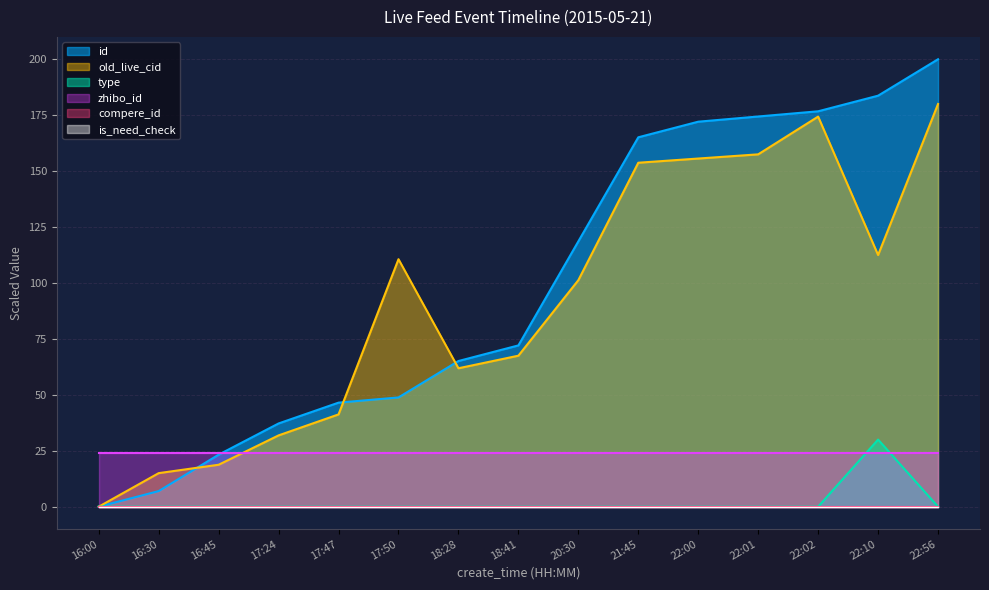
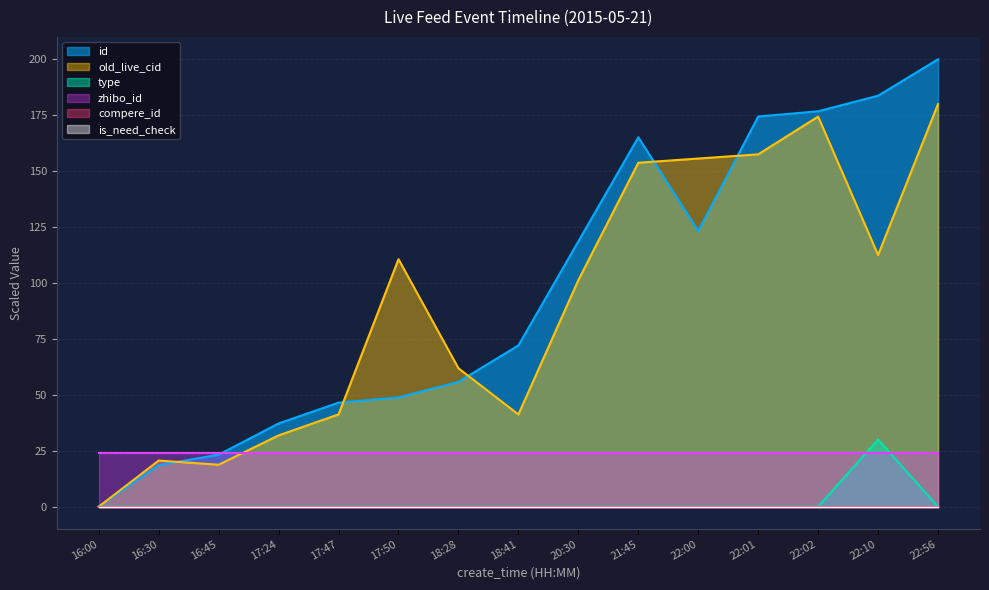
id, 16:30: 7 -> 19
old_live_cid, 16:30: 15 -> 21
id, 18:28: 65 -> 56
old_live_cid, 18:41: 68 -> 41
id, 22:00: 172 -> 123
